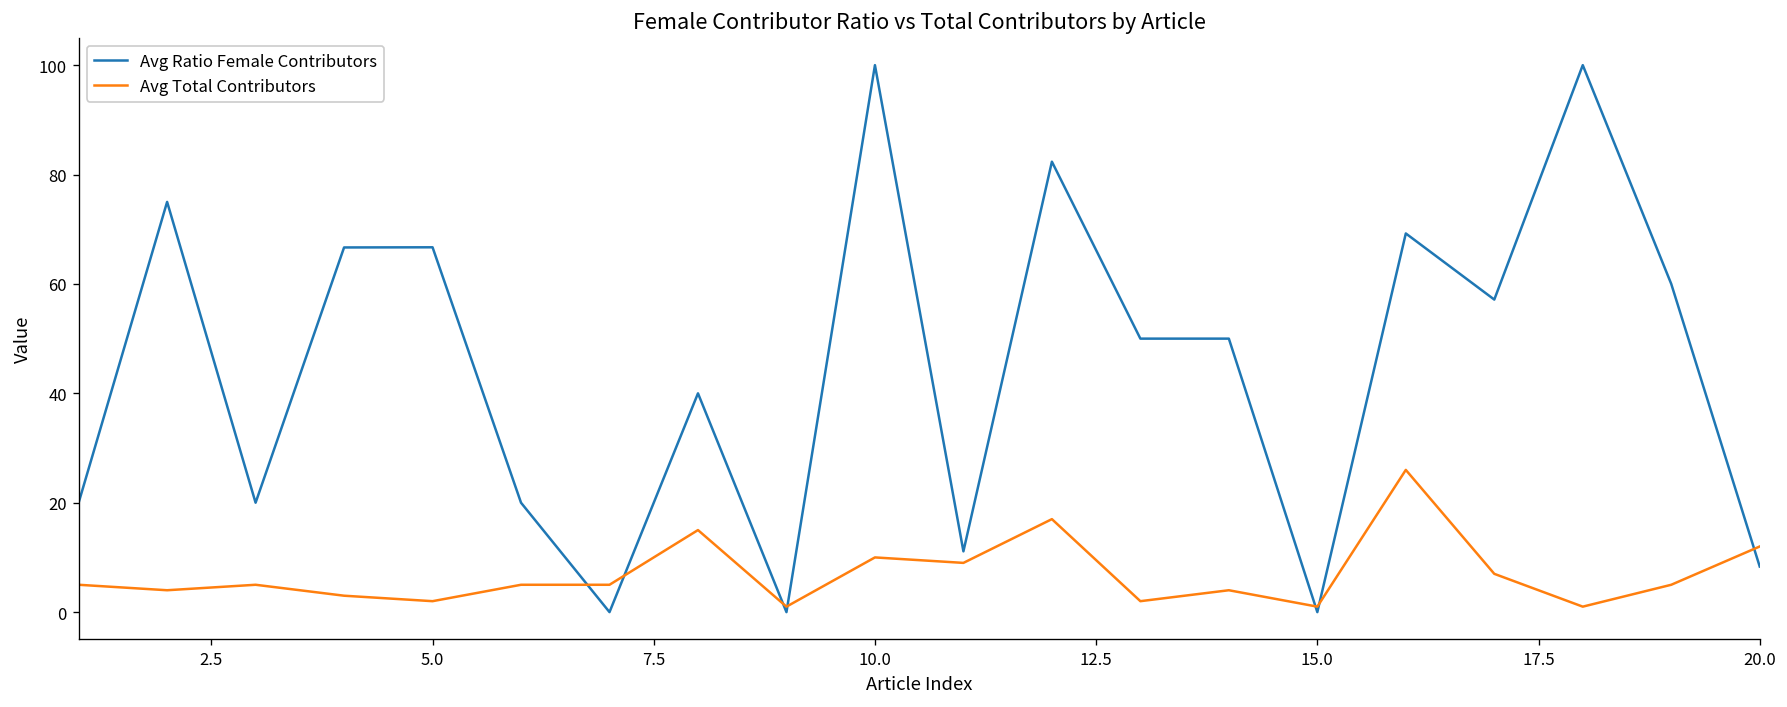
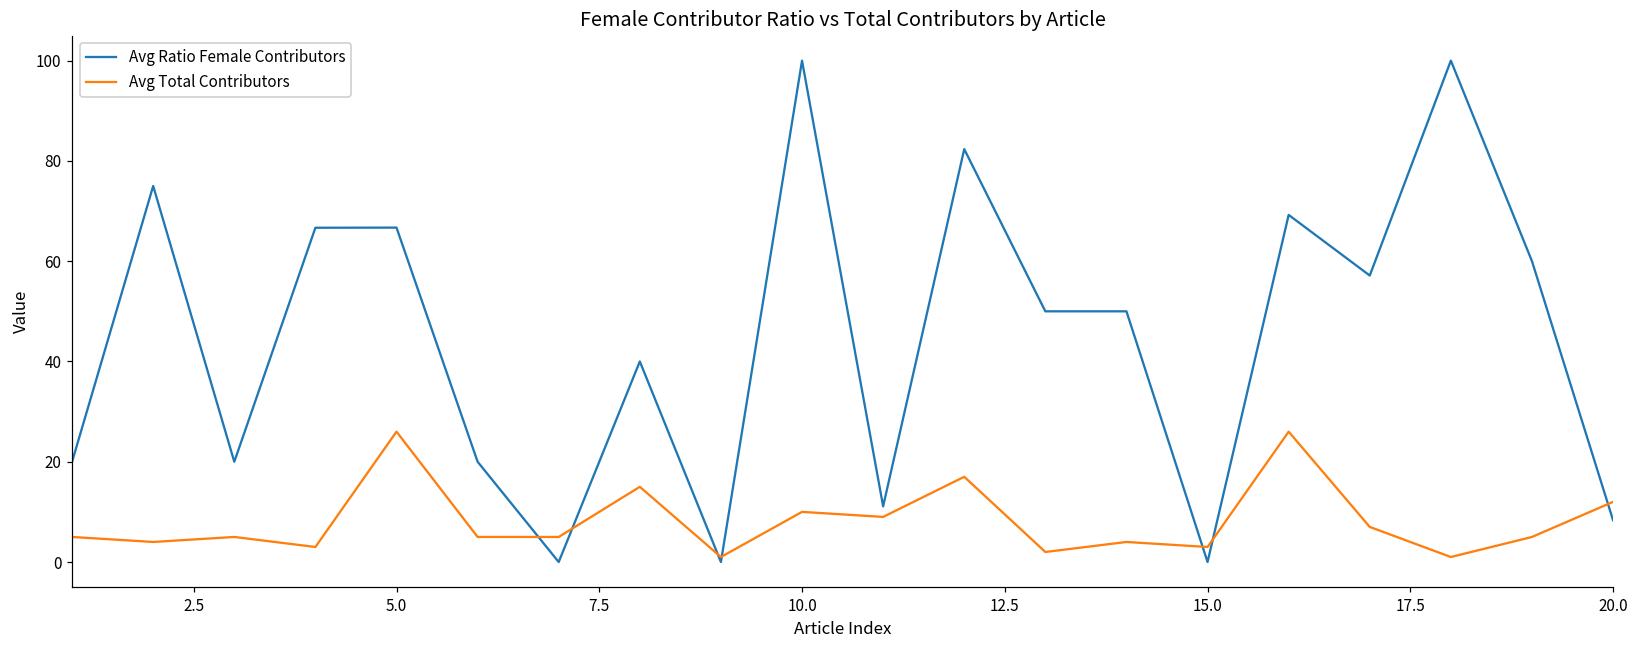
Avg Total Contributors, 5.0: 2 -> 26
Avg Total Contributors, 15.0: 1 -> 3
